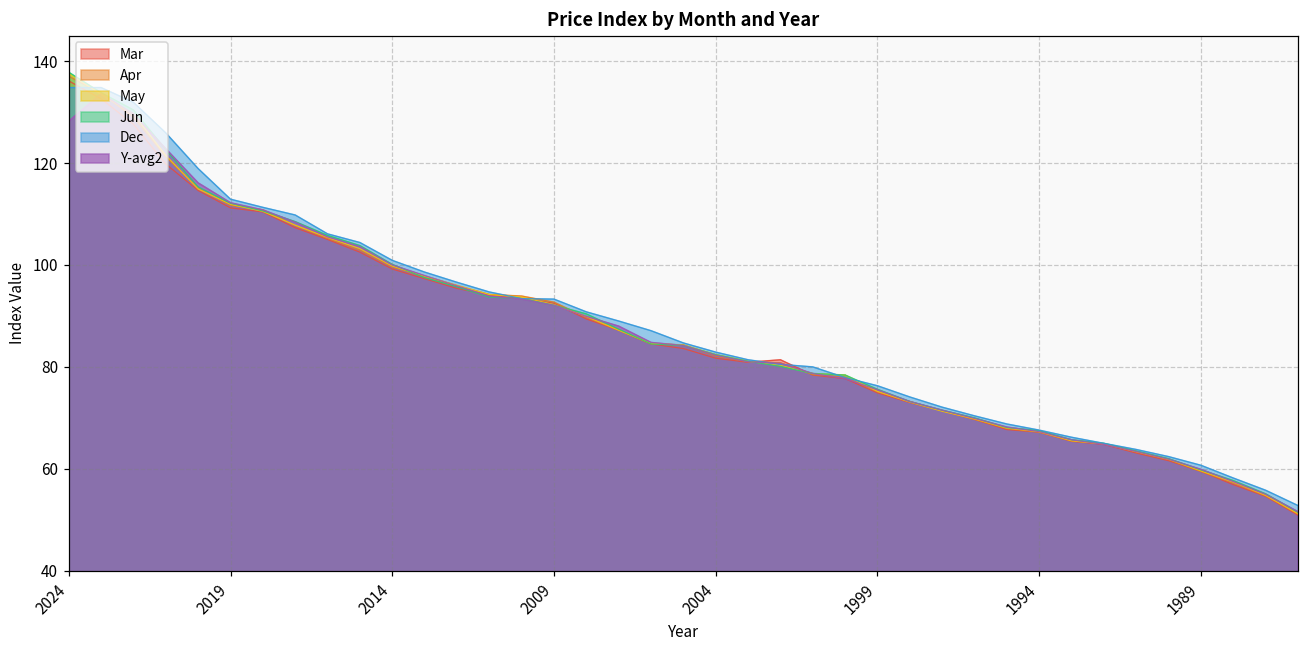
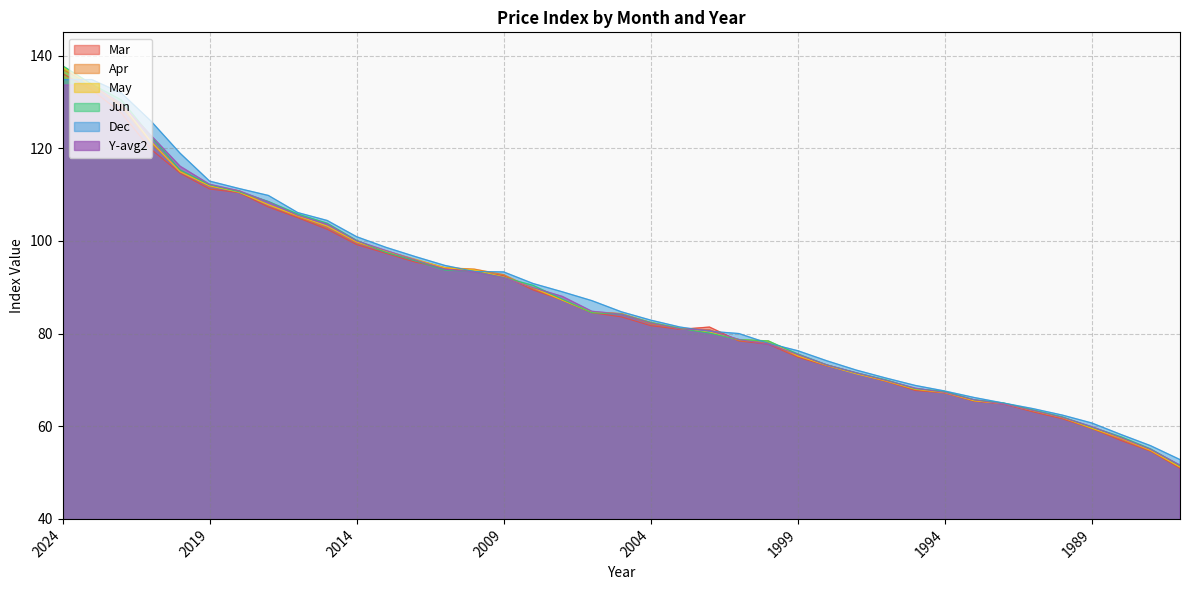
Y-avg2, 2024: 128 -> 134
